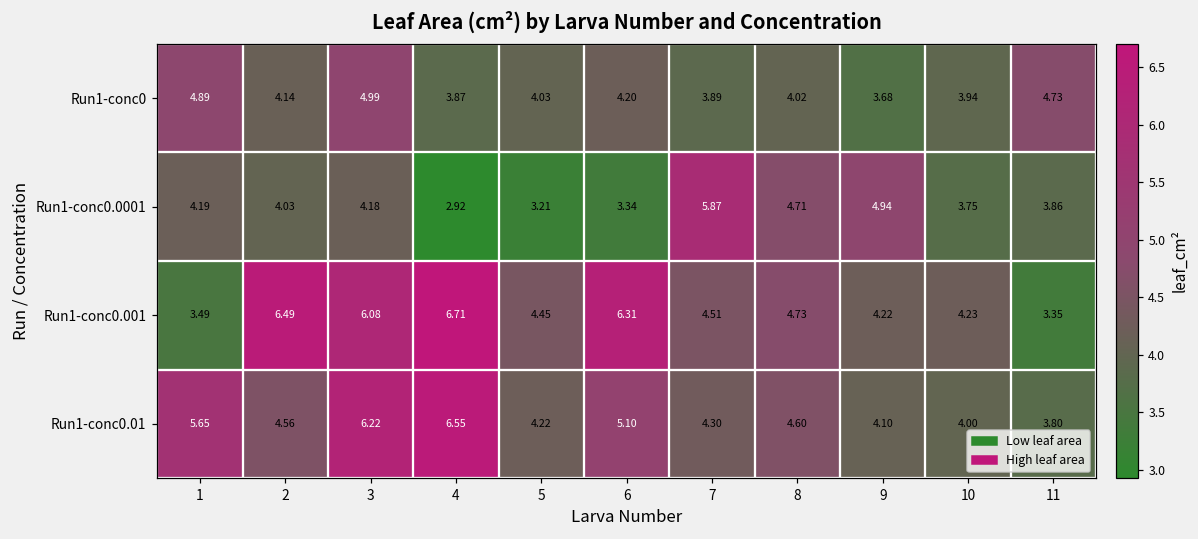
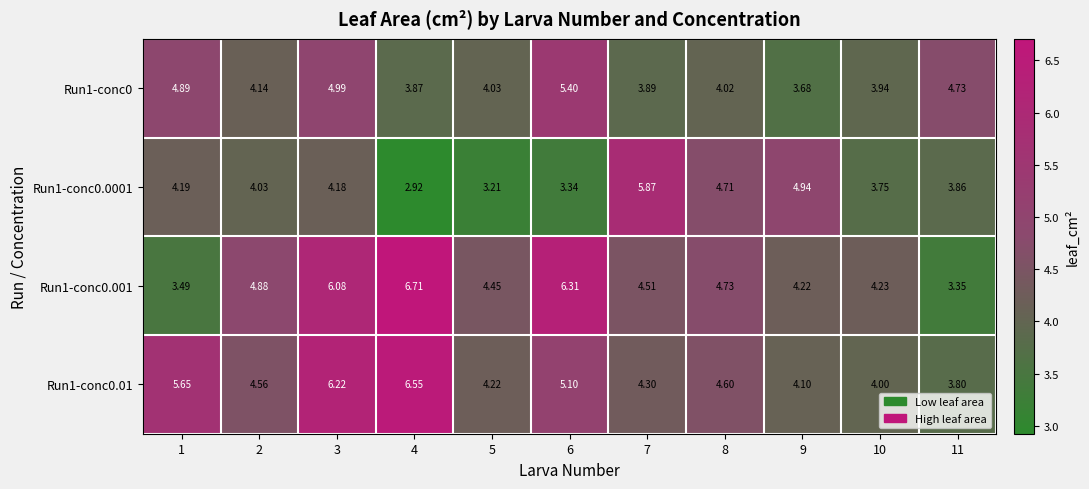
Run1-conc0, 6: 4.20 -> 5.40
Run1-conc0.001, 2: 6.49 -> 4.88
